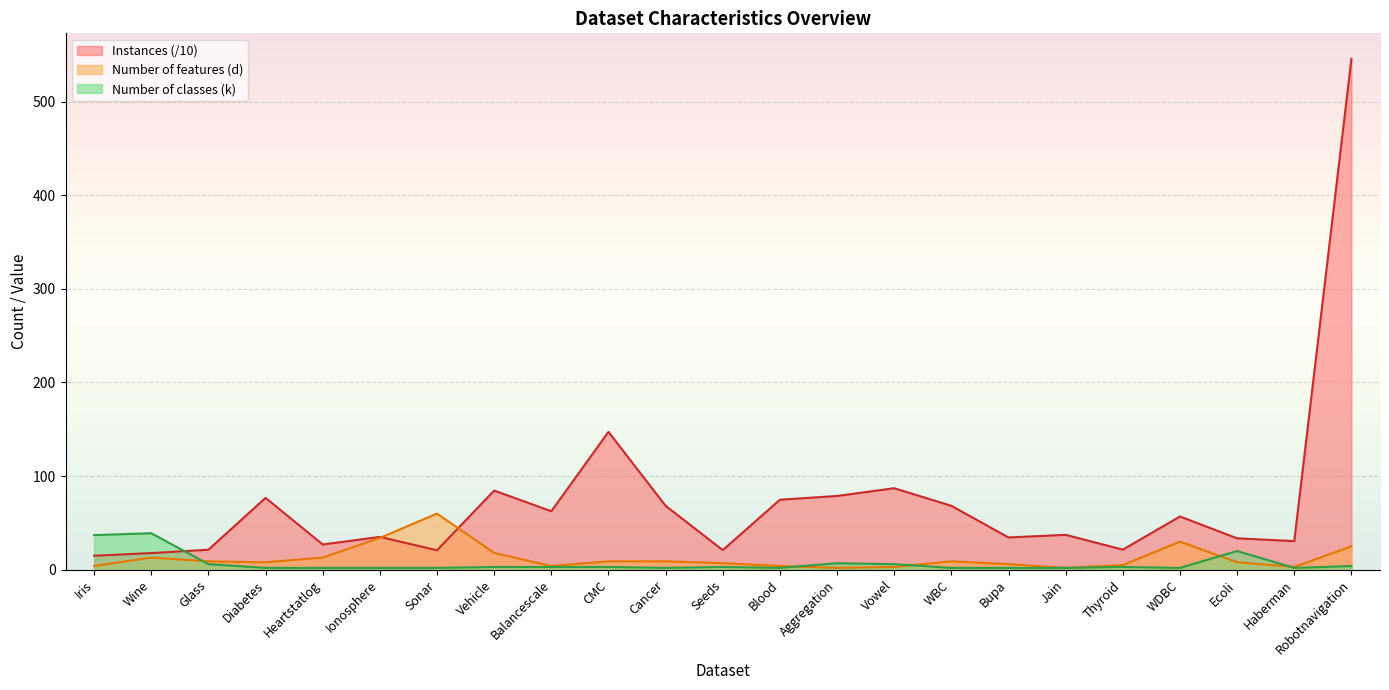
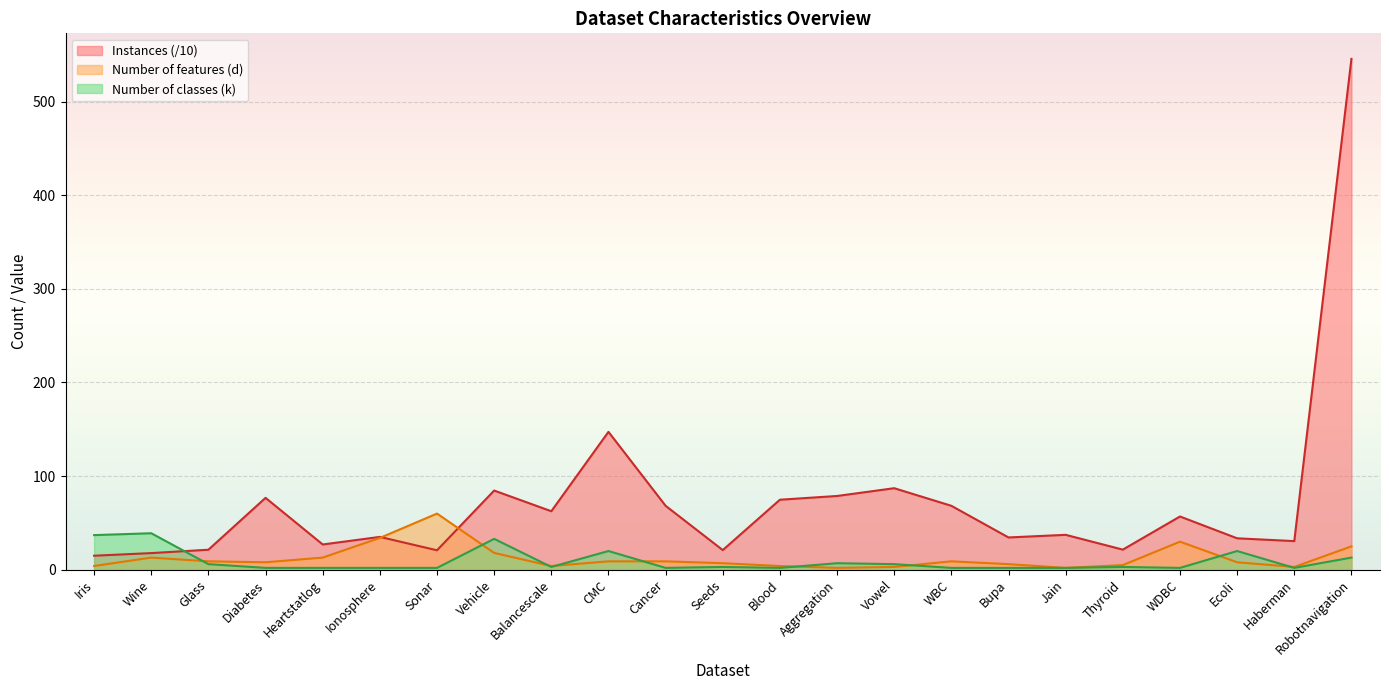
Number of classes (k), Vehicle: 0 -> 30
Number of classes (k), CMC: 0 -> 20
Number of classes (k), Robotnavigation: 0 -> 10
